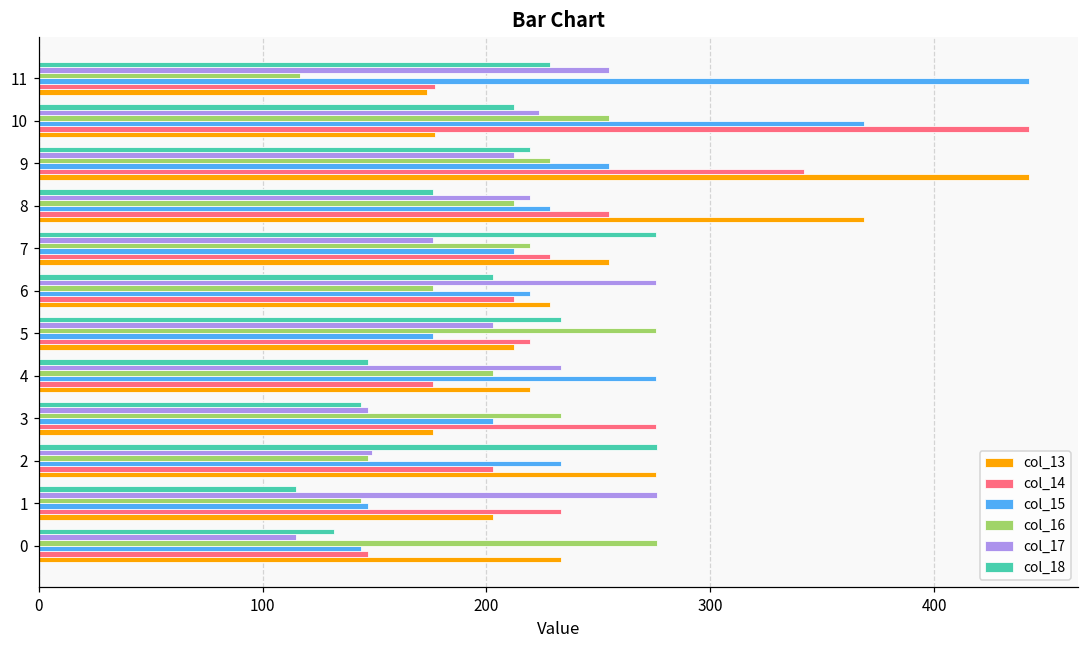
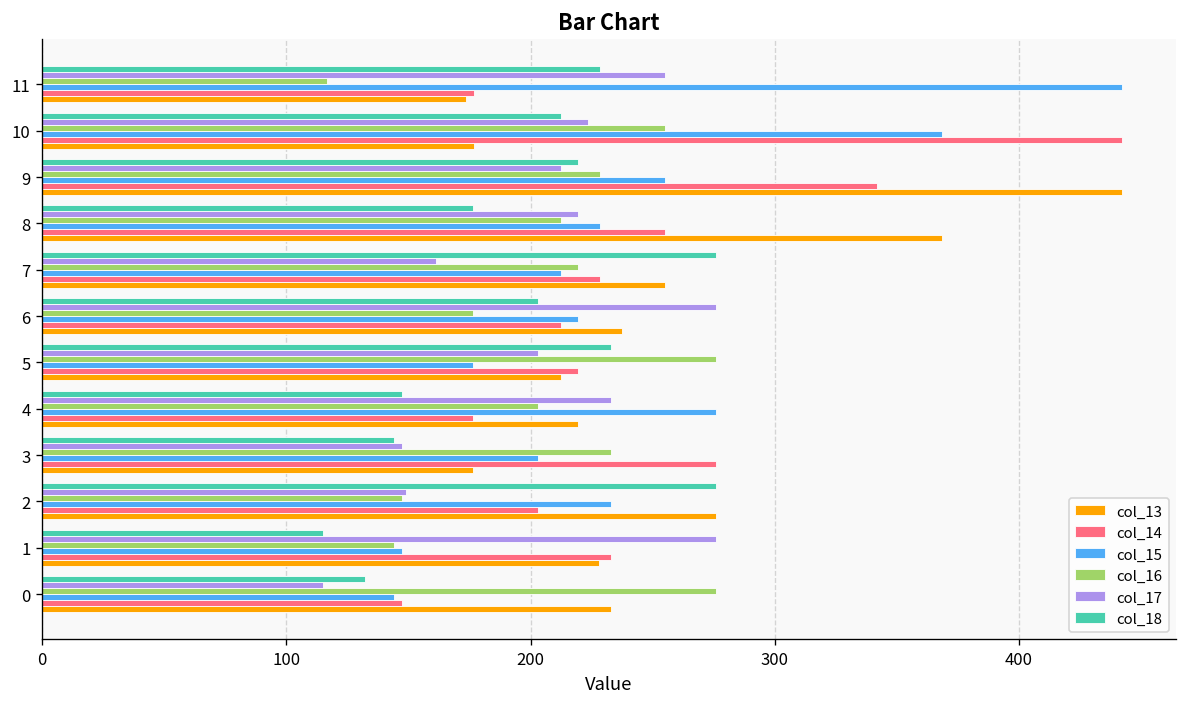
col_17, 7: 176 -> 161
col_13, 6: 228 -> 238
col_13, 1: 203 -> 228
